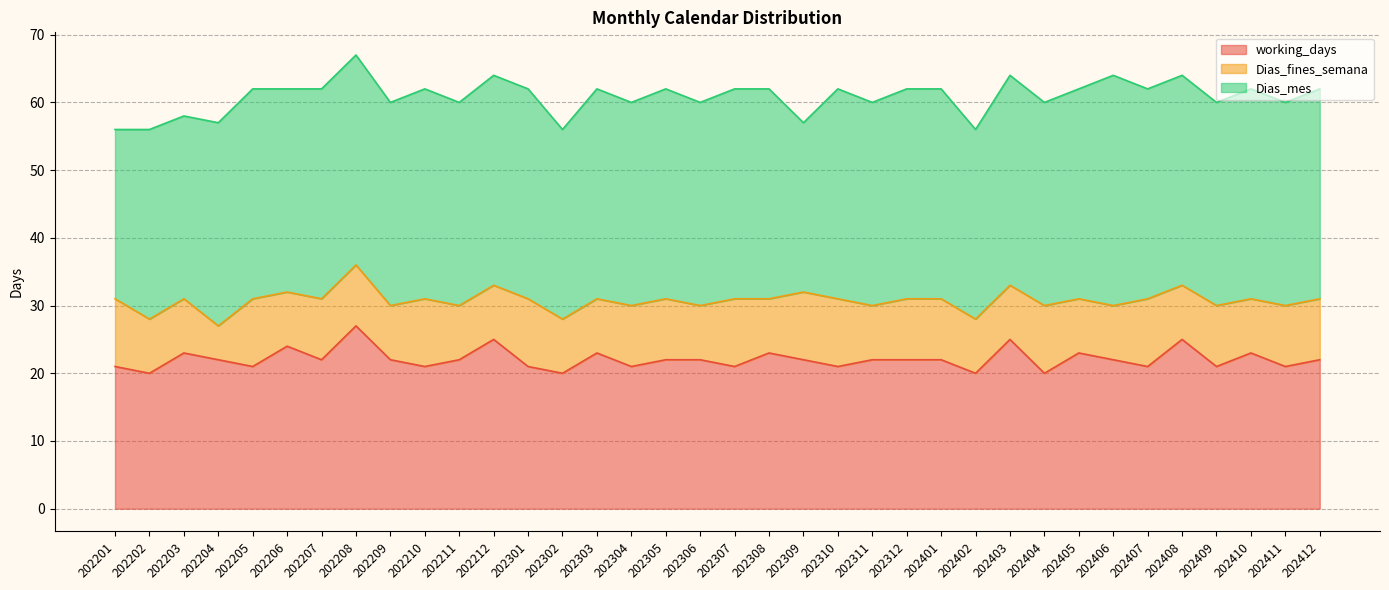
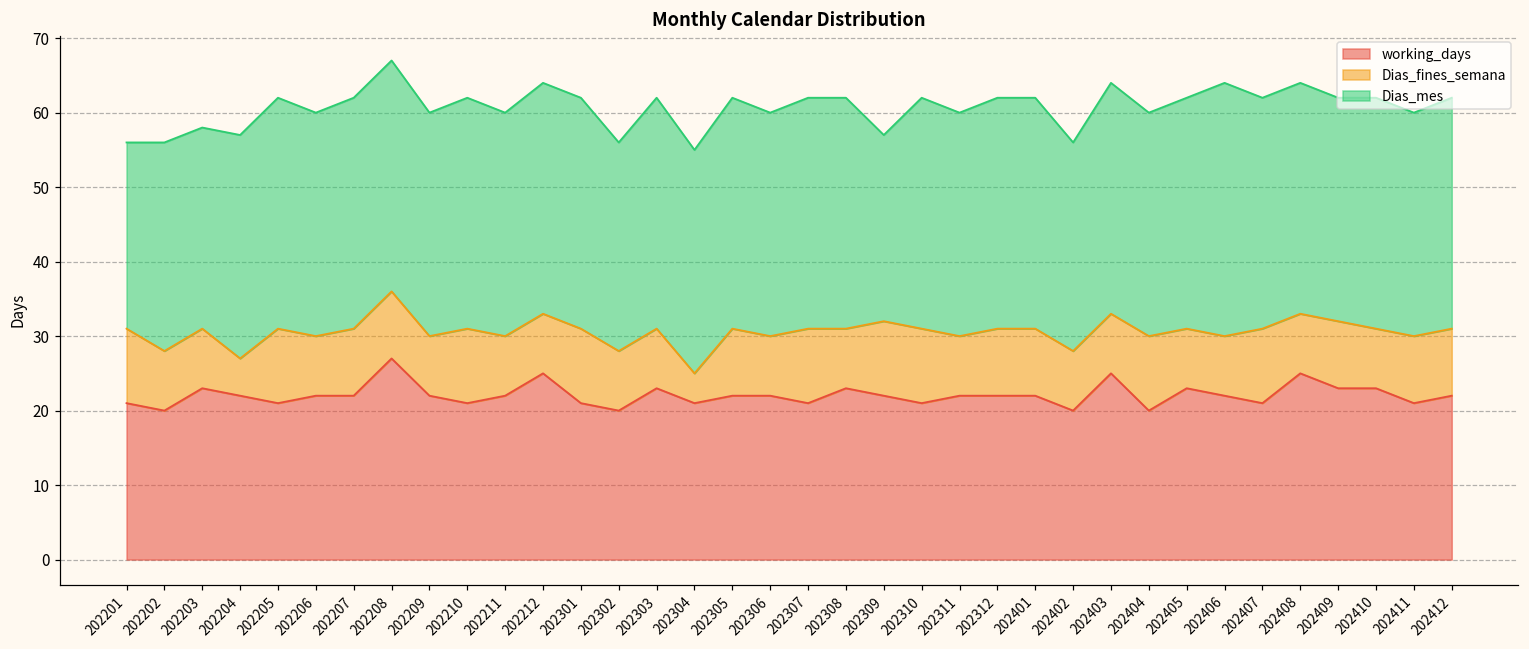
working_days, 202206: 24 -> 22
Dias_fines_semana, 202304: 9 -> 4
working_days, 202409: 21 -> 23
